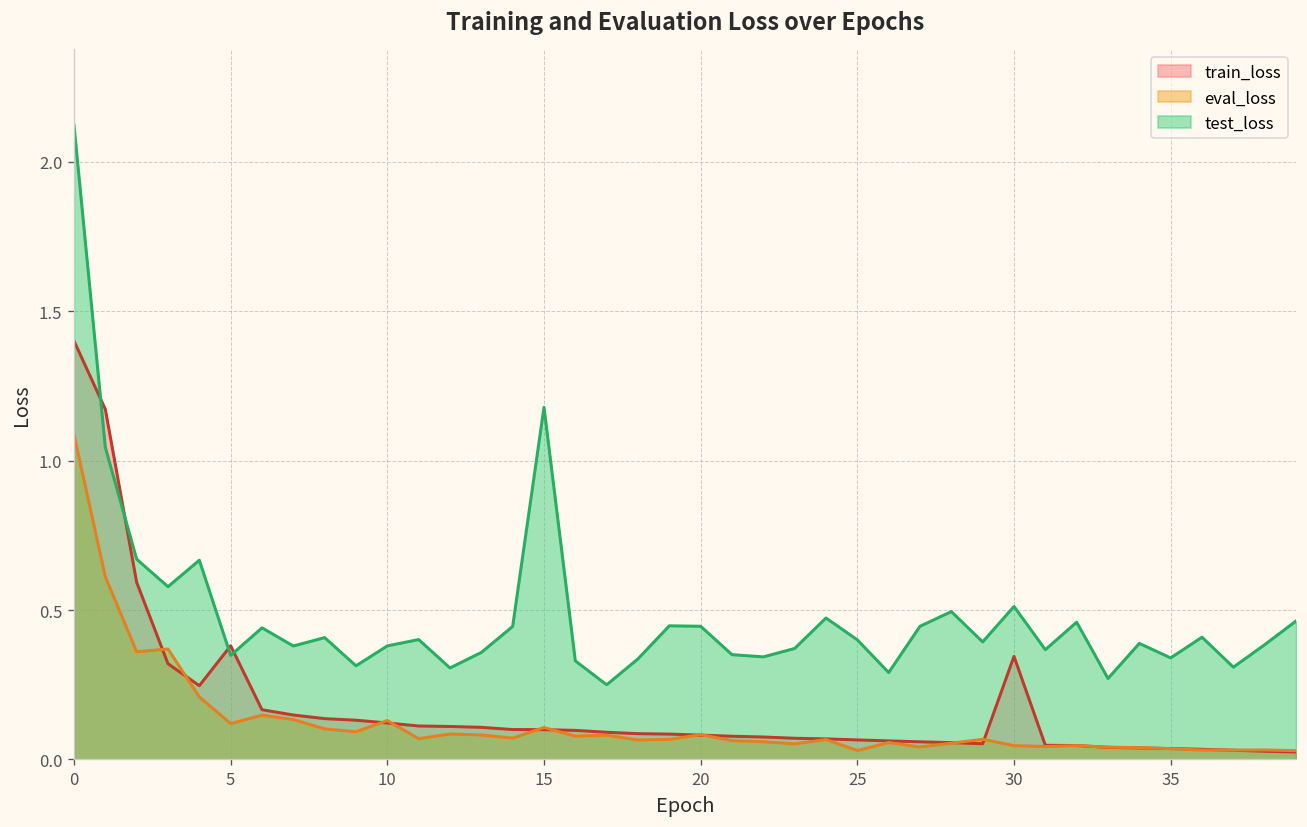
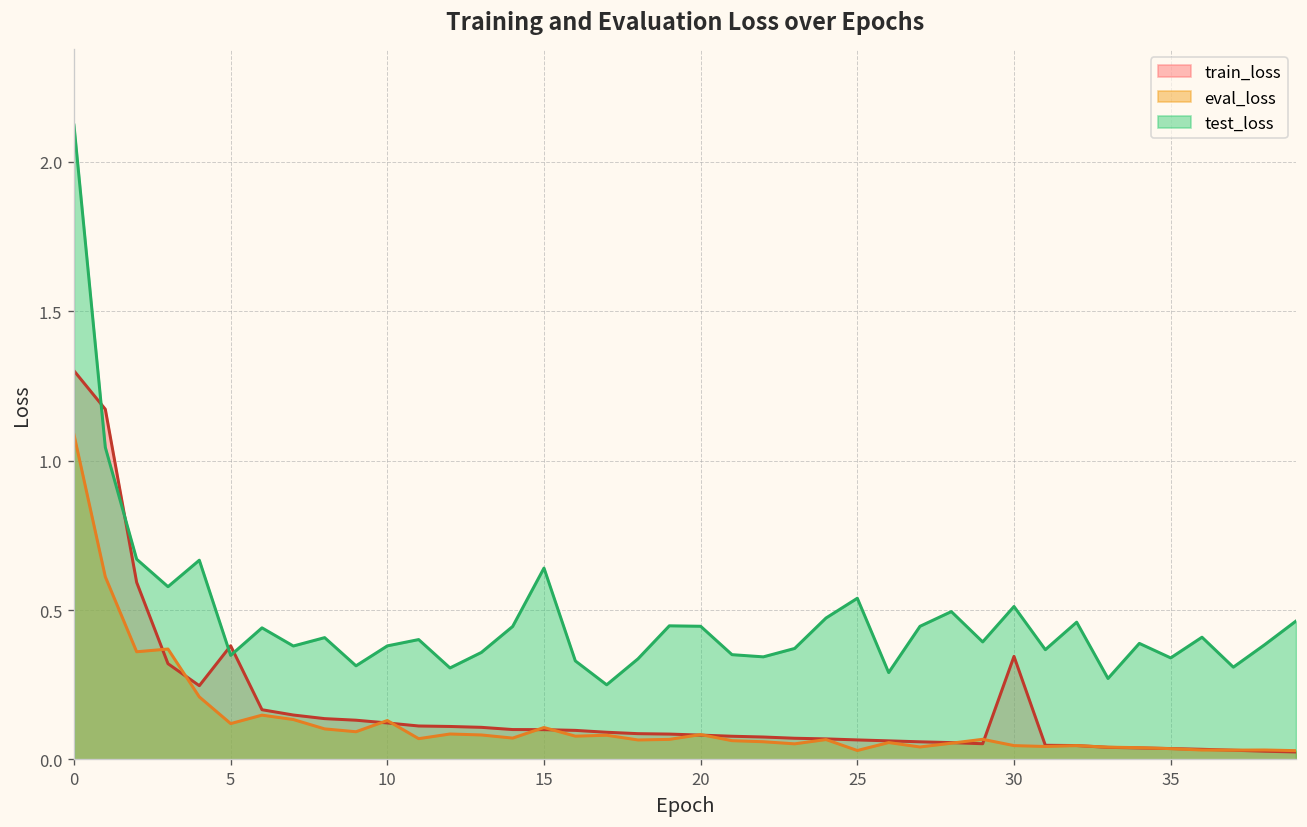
train_loss, 0: 1.40 -> 1.30
test_loss, 15: 1.18 -> 0.64
test_loss, 25: 0.40 -> 0.54
